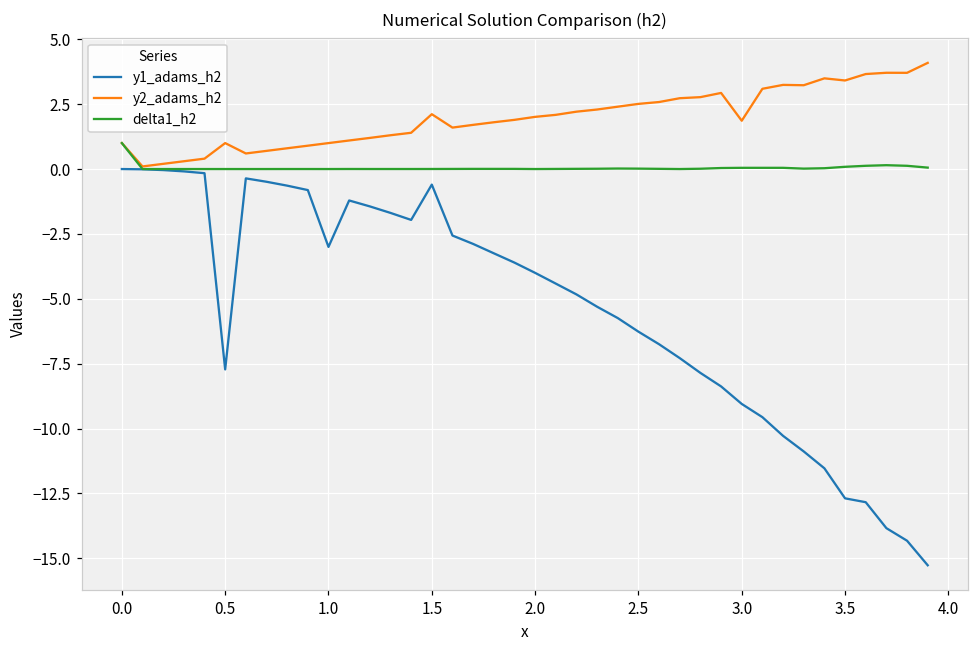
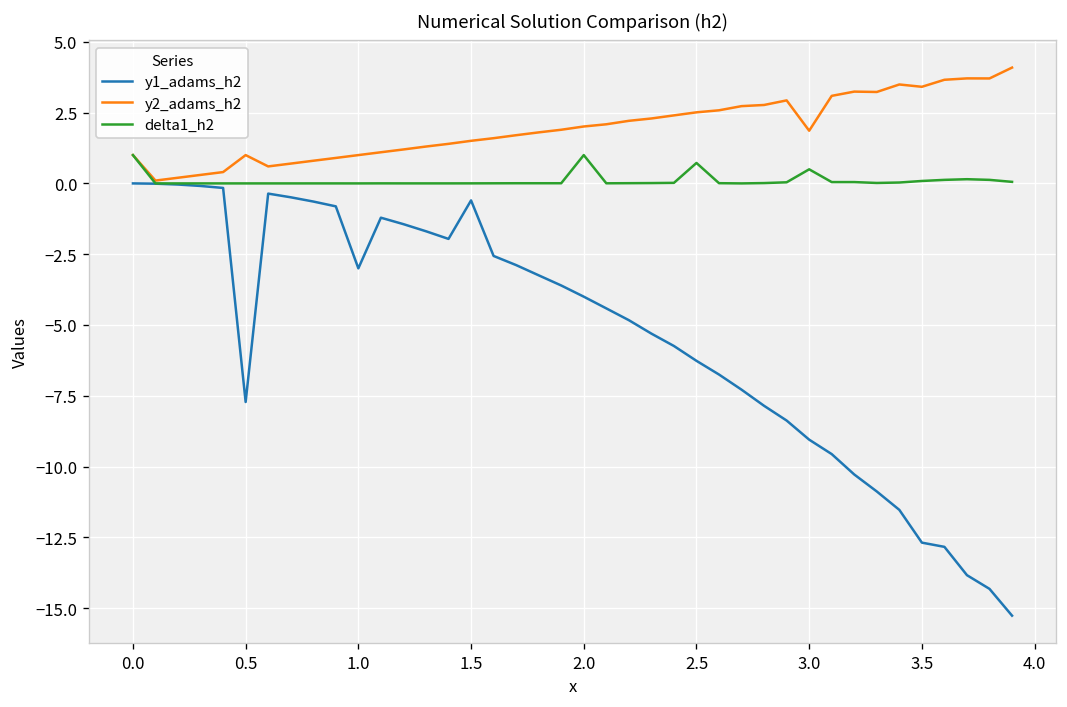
y2_adams_h2, 1.5: 2.1 -> 1.5
delta1_h2, 2.0: 0 -> 1
delta1_h2, 2.5: 0.0 -> 0.7
delta1_h2, 3.0: 0.0 -> 0.5
